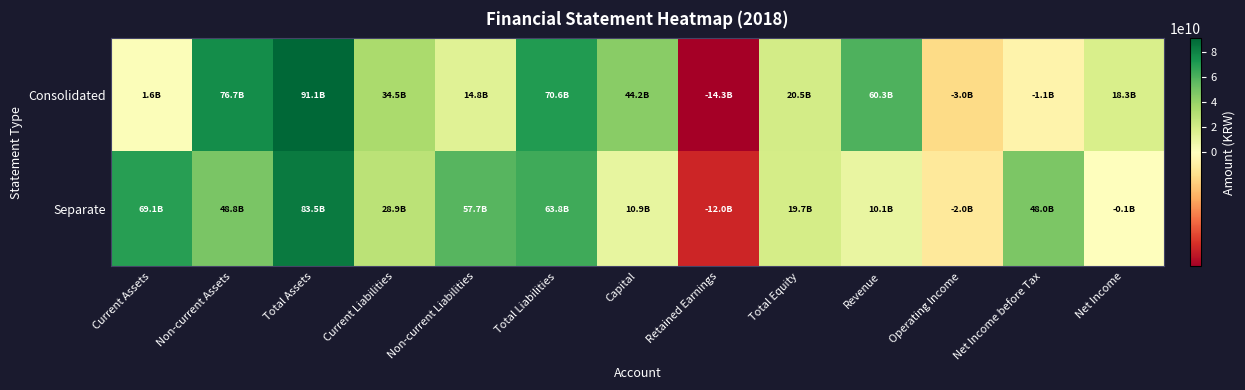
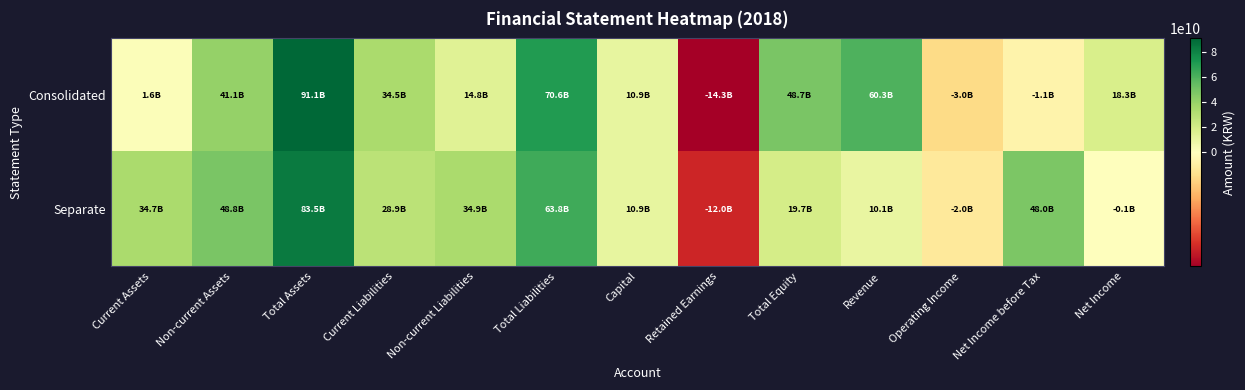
Consolidated, Non-current Assets: 76.7B -> 41.1B
Consolidated, Capital: 44.2B -> 10.9B
Consolidated, Total Equity: 20.5B -> 48.7B
Separate, Current Assets: 69.1B -> 34.7B
Separate, Non-current Liabilities: 57.7B -> 34.9B
